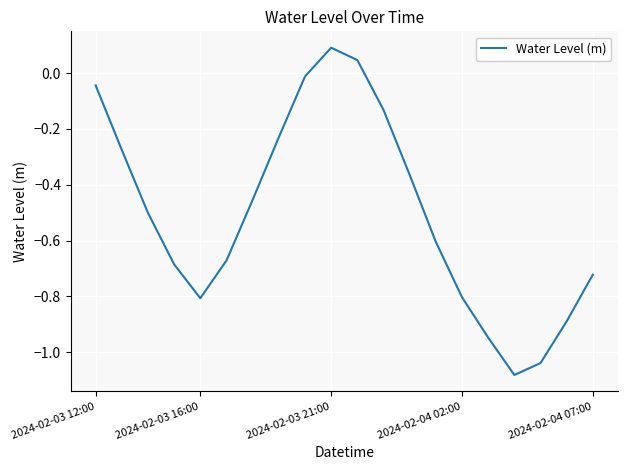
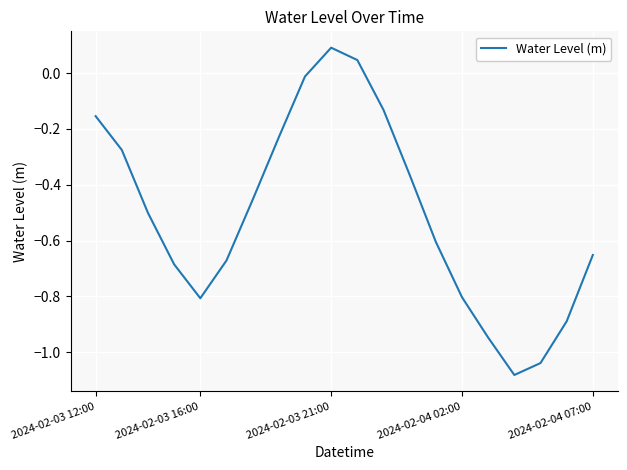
2024-02-03 12:00: -0.04 -> -0.15
2024-02-04 07:00: -0.72 -> -0.65
